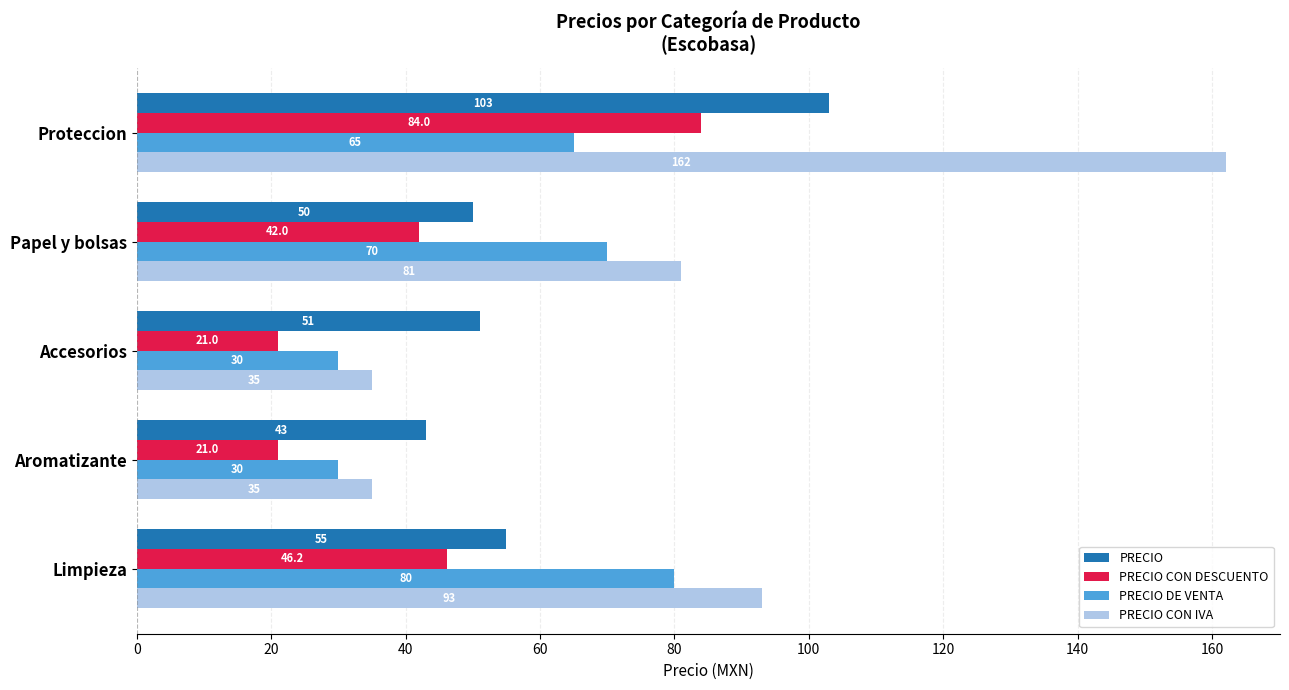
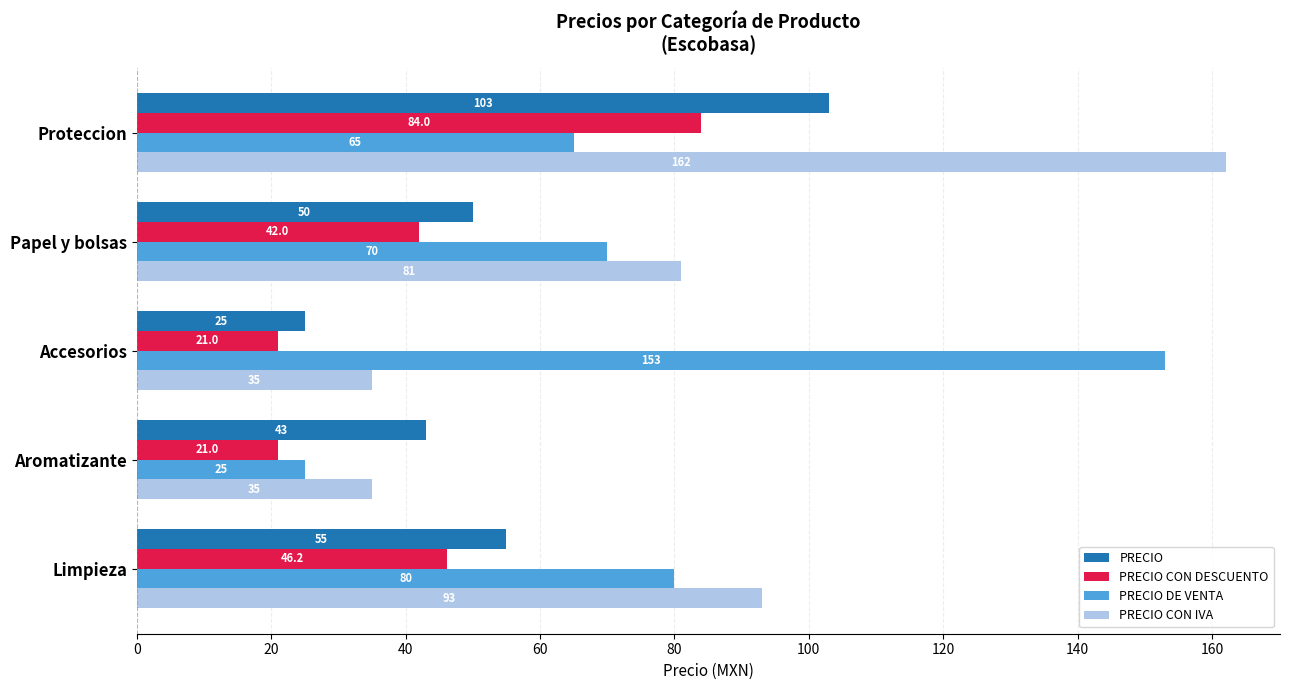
PRECIO, Accesorios: 51 -> 25
PRECIO DE VENTA, Accesorios: 30 -> 153
PRECIO DE VENTA, Aromatizante: 30 -> 25
